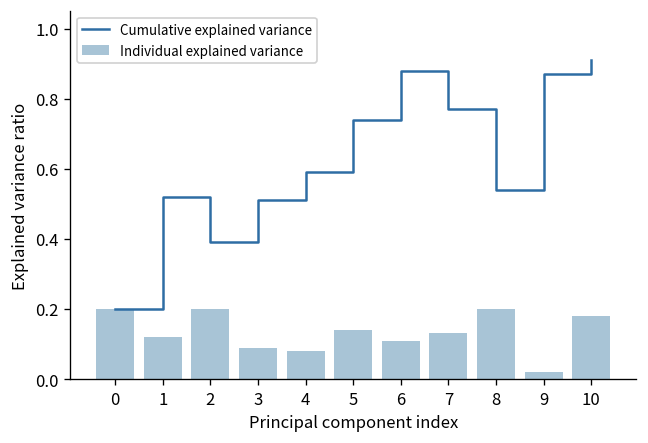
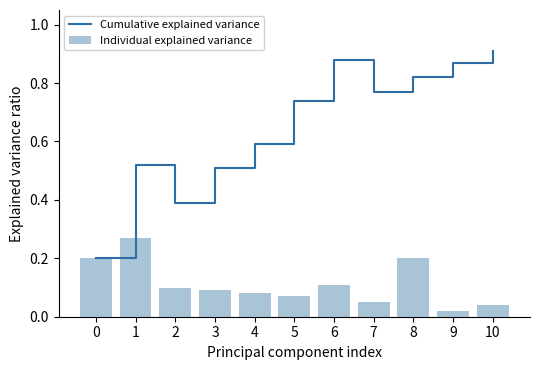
Individual explained variance, 1: 0.12 -> 0.27
Individual explained variance, 2: 0.2 -> 0.1
Individual explained variance, 5: 0.14 -> 0.07
Individual explained variance, 7: 0.13 -> 0.05
Cumulative explained variance, 8: 0.54 -> 0.82
Individual explained variance, 10: 0.18 -> 0.04
